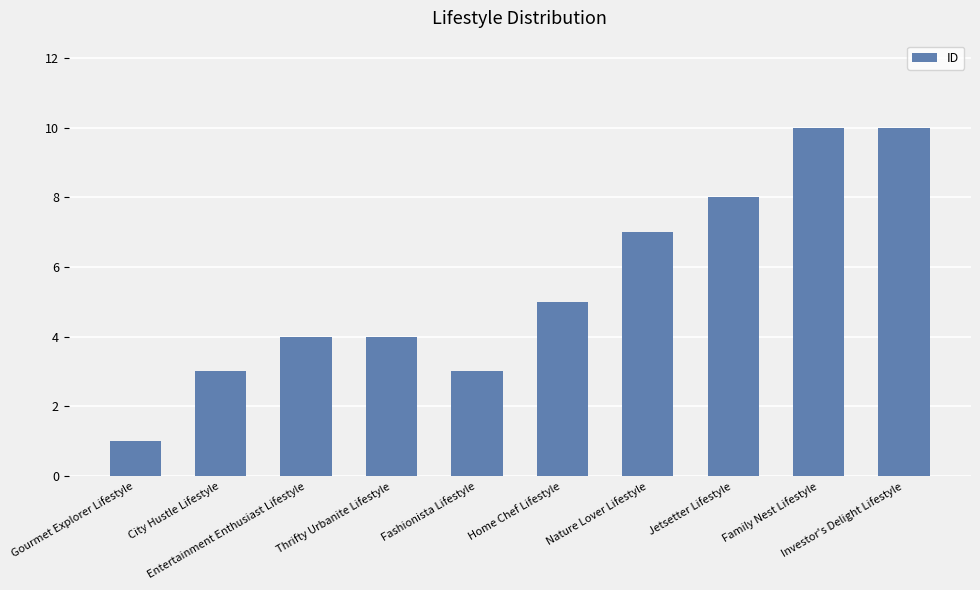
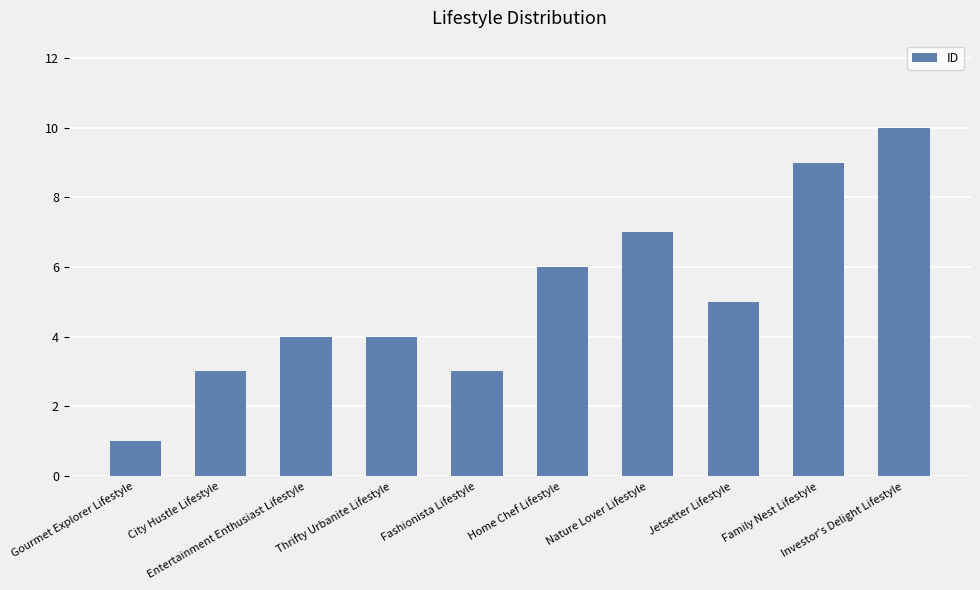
Home Chef Lifestyle: 5 -> 6
Jetsetter Lifestyle: 8 -> 5
Family Nest Lifestyle: 10 -> 9
